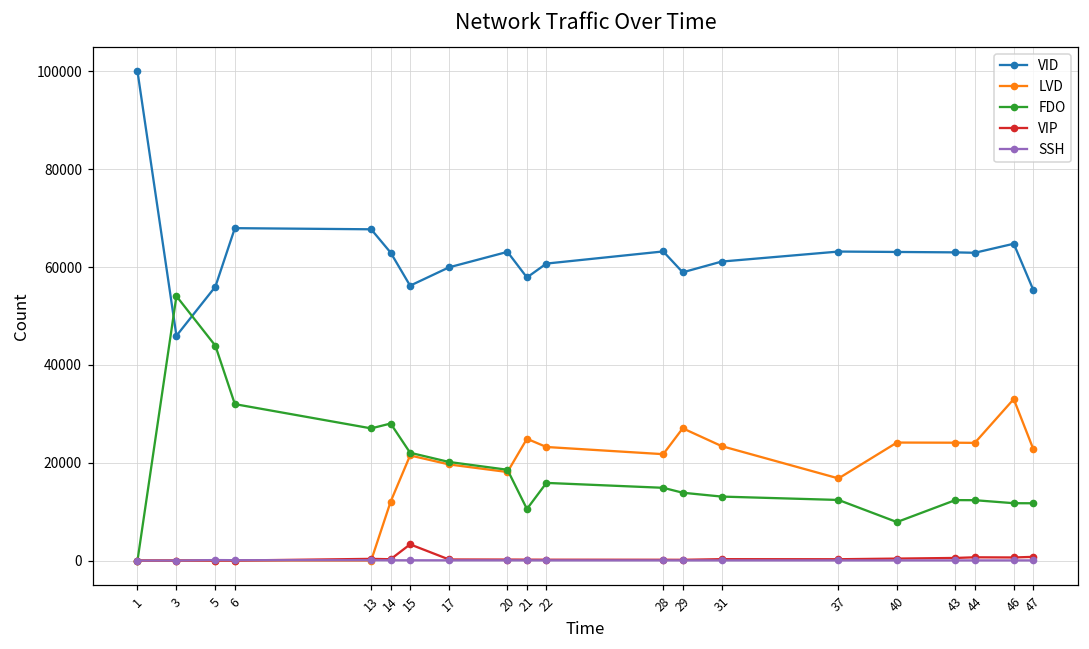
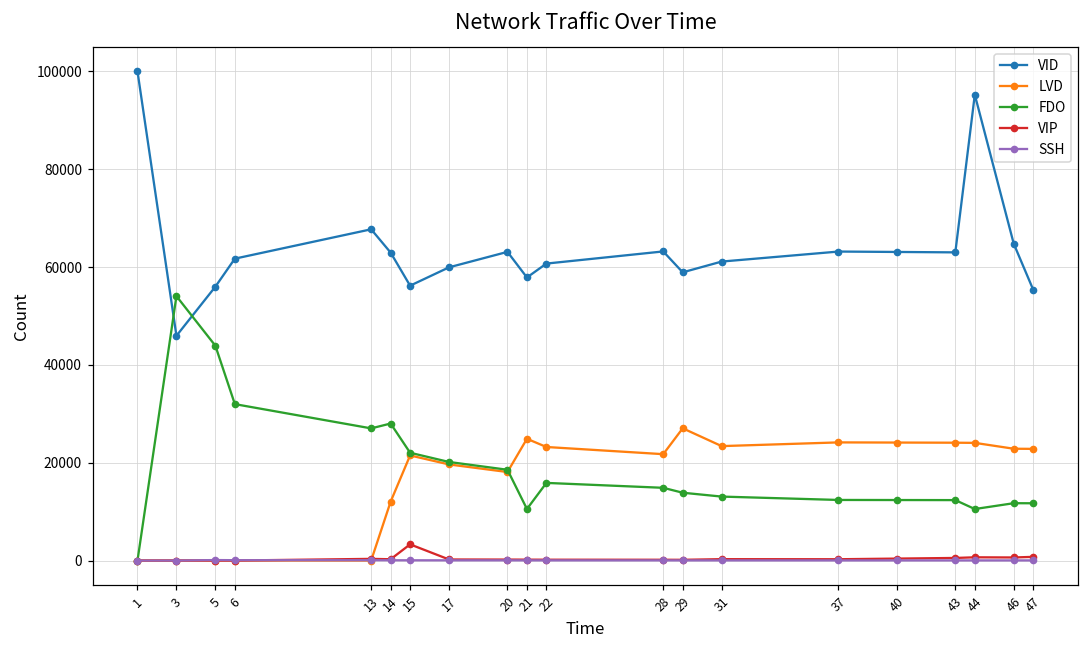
VID, 6: 68000 -> 62000
LVD, 37: 17000 -> 24000
FDO, 40: 8000 -> 12000
VID, 44: 63000 -> 95000
FDO, 44: 12000 -> 11000
LVD, 46: 33000 -> 23000
